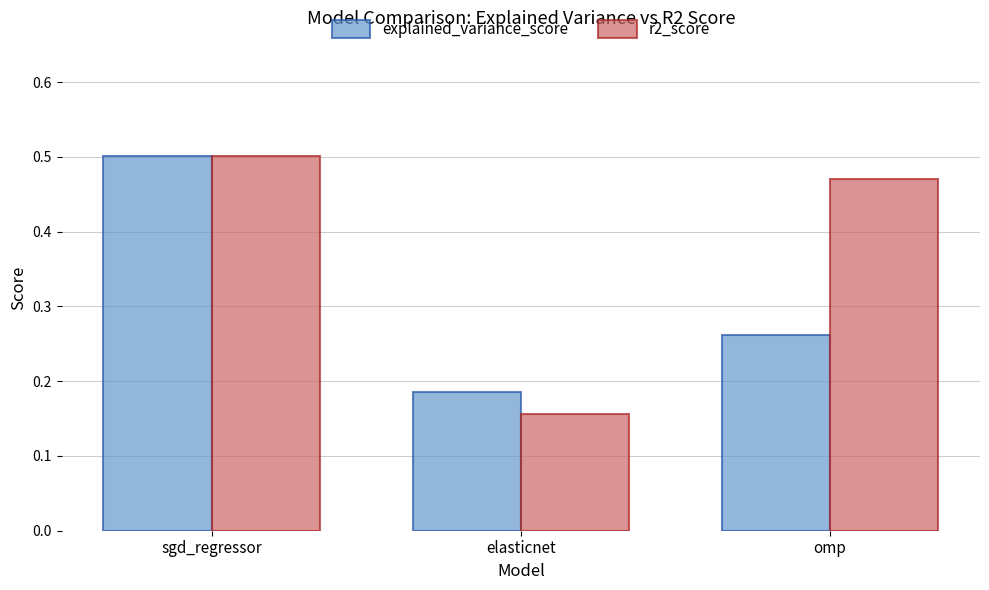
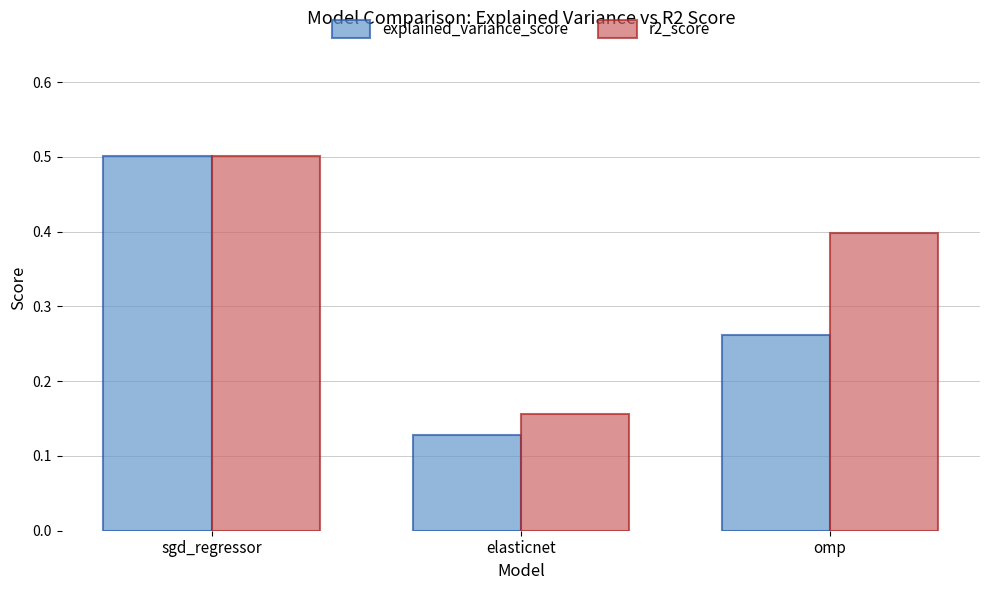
explained_variance_score, elasticnet: 0.19 -> 0.13
r2_score, omp: 0.47 -> 0.40
